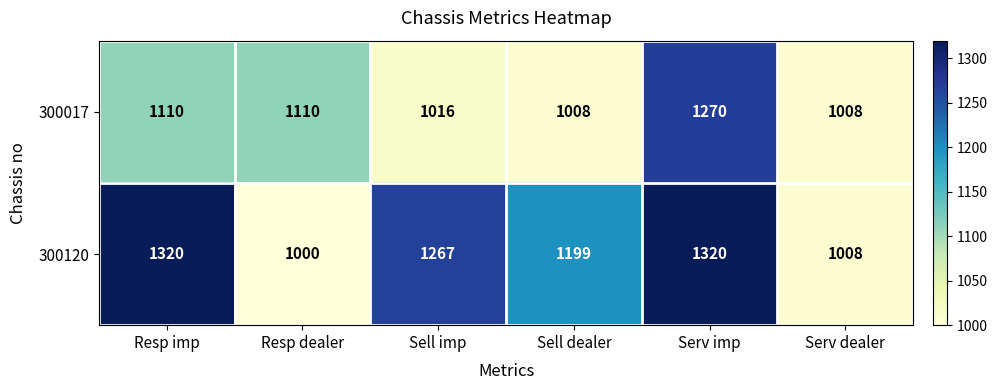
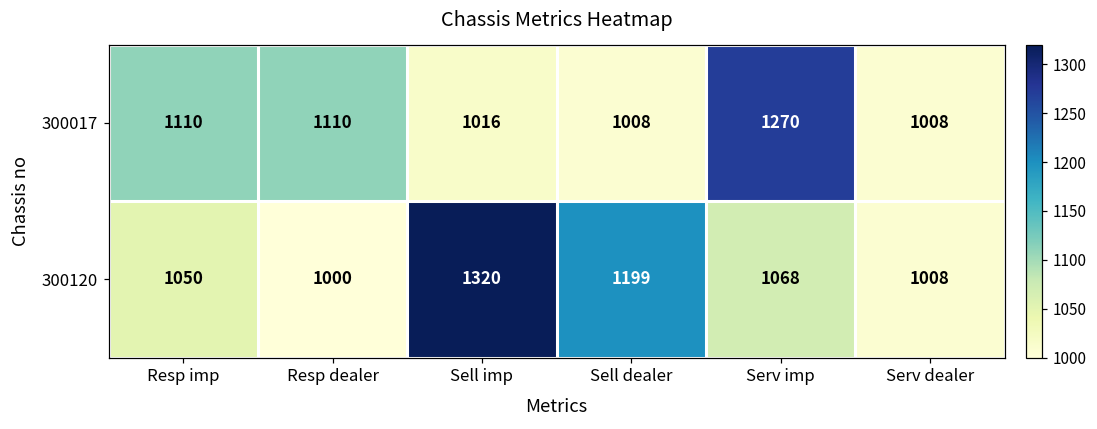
300120, Resp imp: 1320 -> 1050
300120, Sell imp: 1267 -> 1320
300120, Serv imp: 1320 -> 1068
